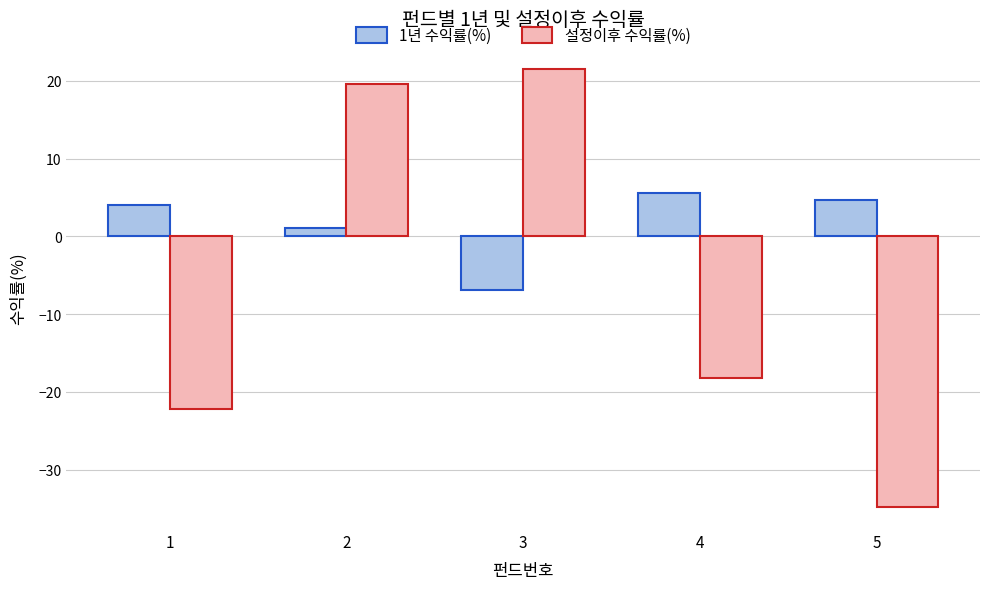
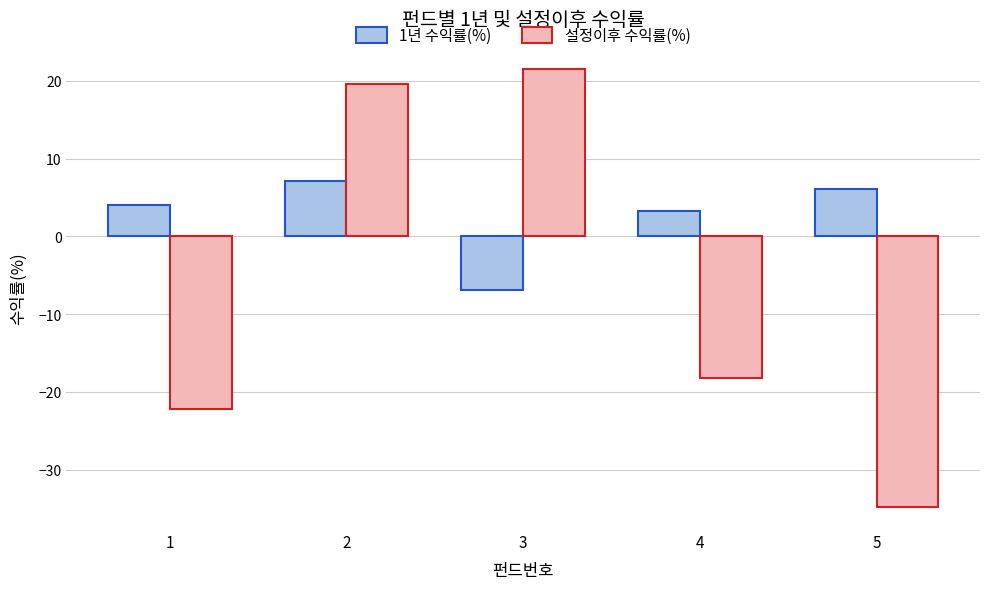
1년 수익률(%), 2: 1 -> 7
1년 수익률(%), 4: 6 -> 3
1년 수익률(%), 5: 5 -> 6
